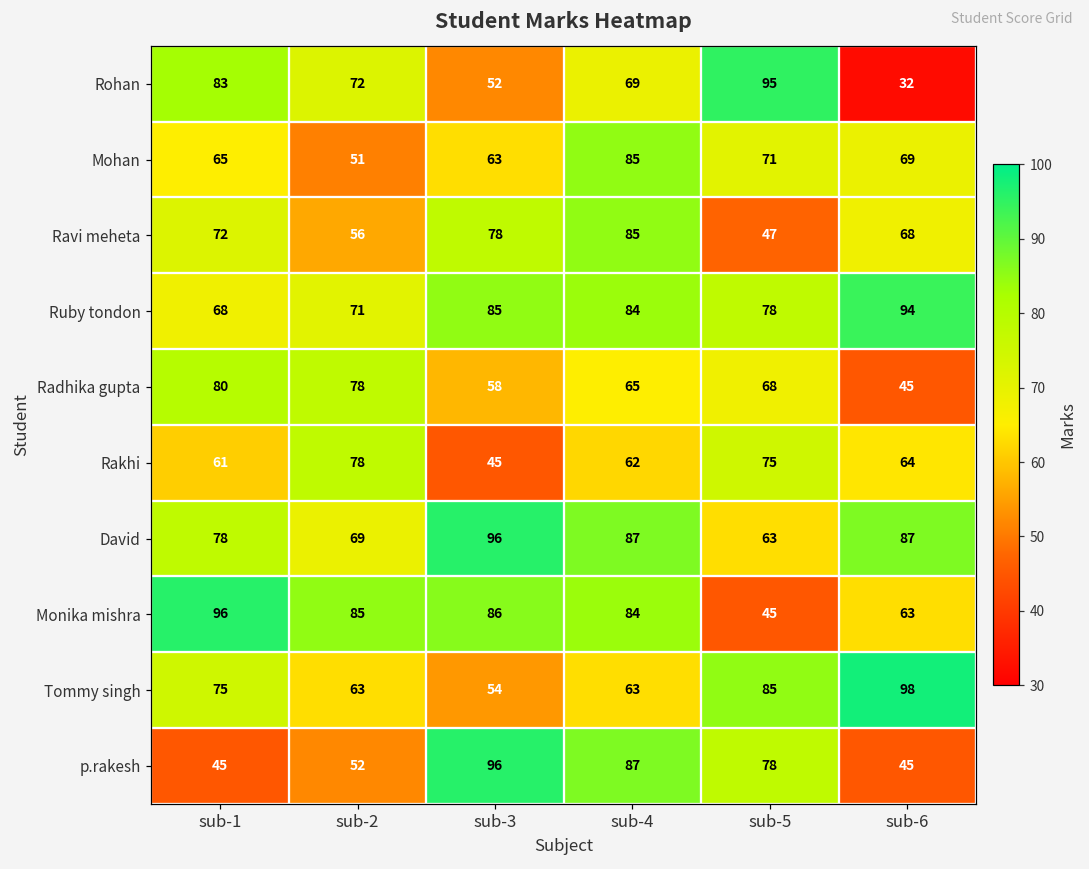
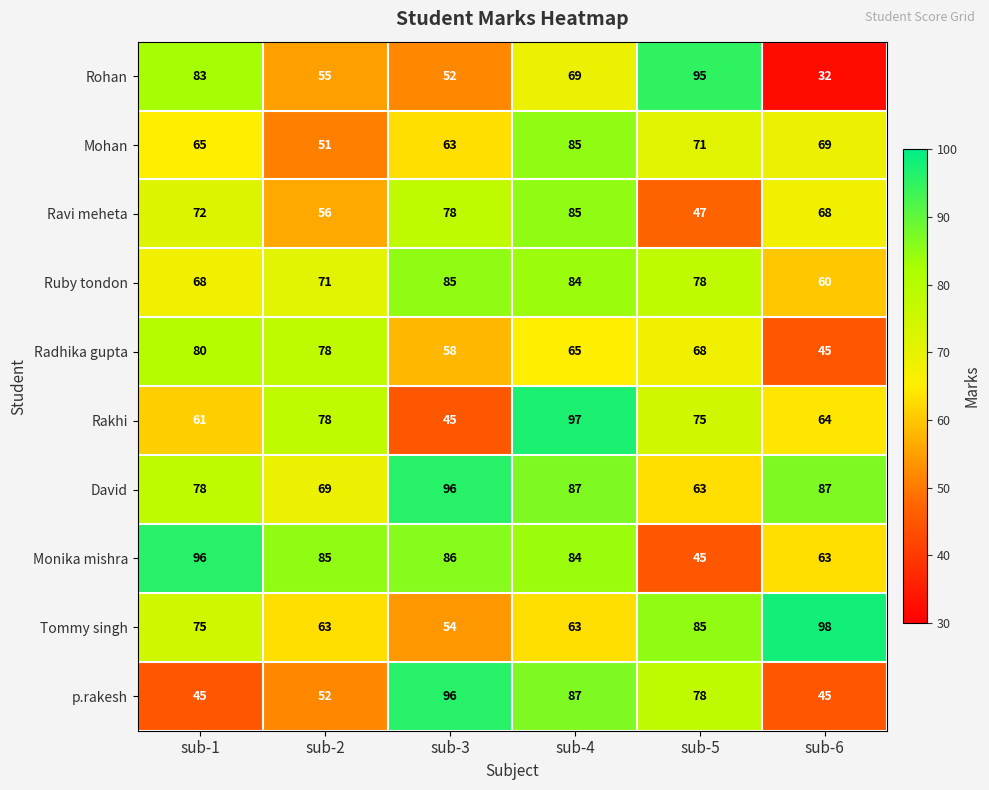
Rohan, sub-2: 72 -> 55
Ruby tondon, sub-6: 94 -> 60
Rakhi, sub-4: 62 -> 97
